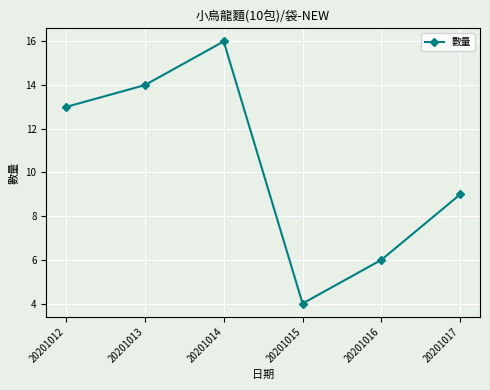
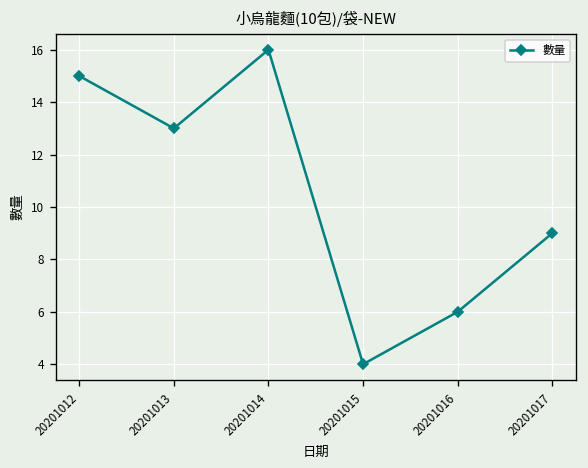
20201012: 13 -> 15
20201013: 14 -> 13
